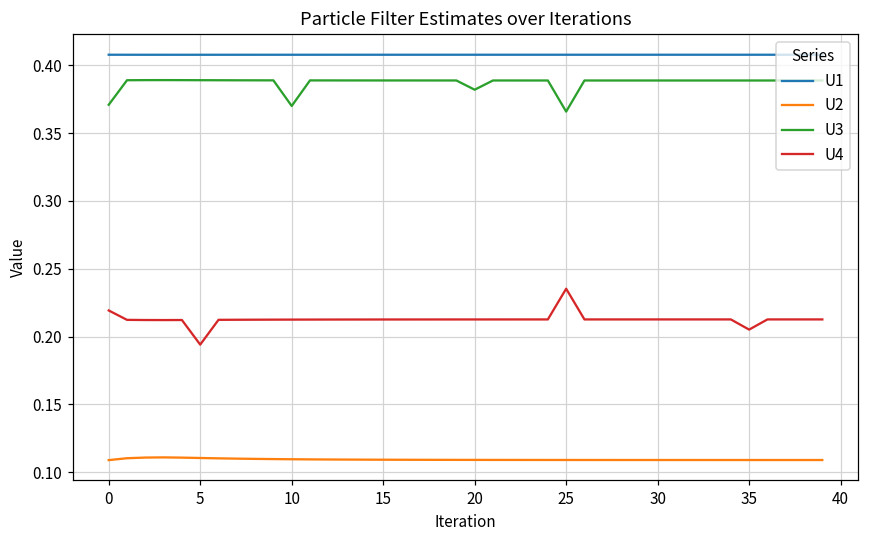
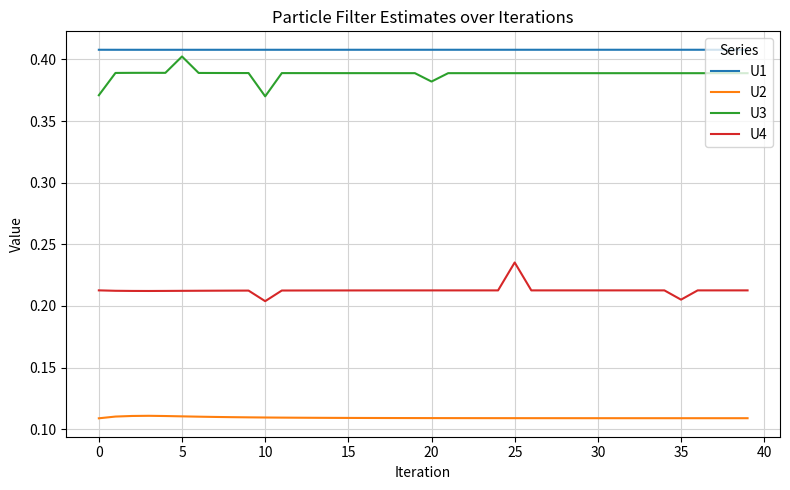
U4, 0: 0.219 -> 0.213
U3, 5: 0.389 -> 0.402
U4, 5: 0.194 -> 0.212
U4, 10: 0.212 -> 0.204
U3, 25: 0.366 -> 0.389
